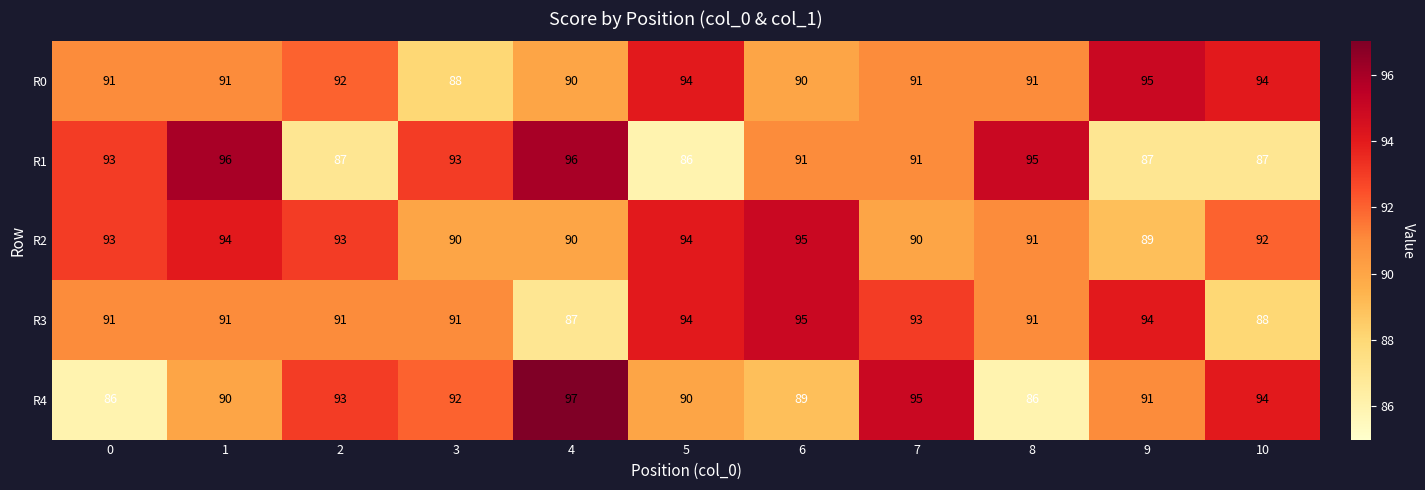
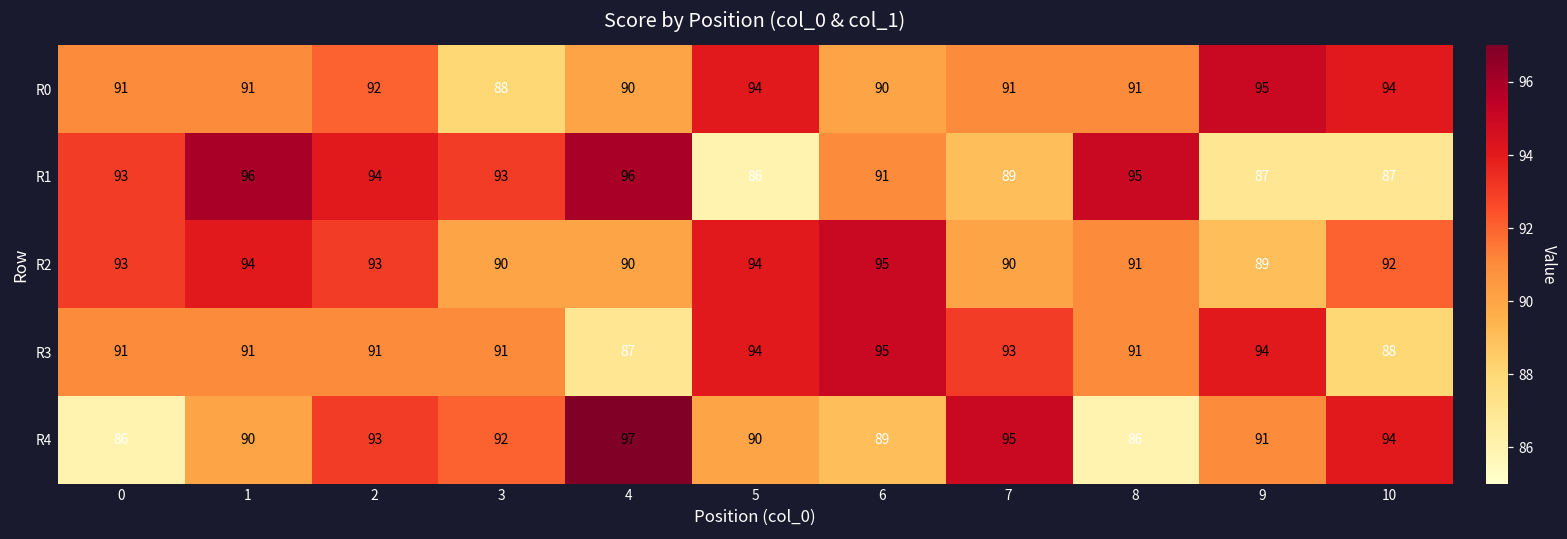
R1, 2: 87 -> 94
R1, 7: 91 -> 89
